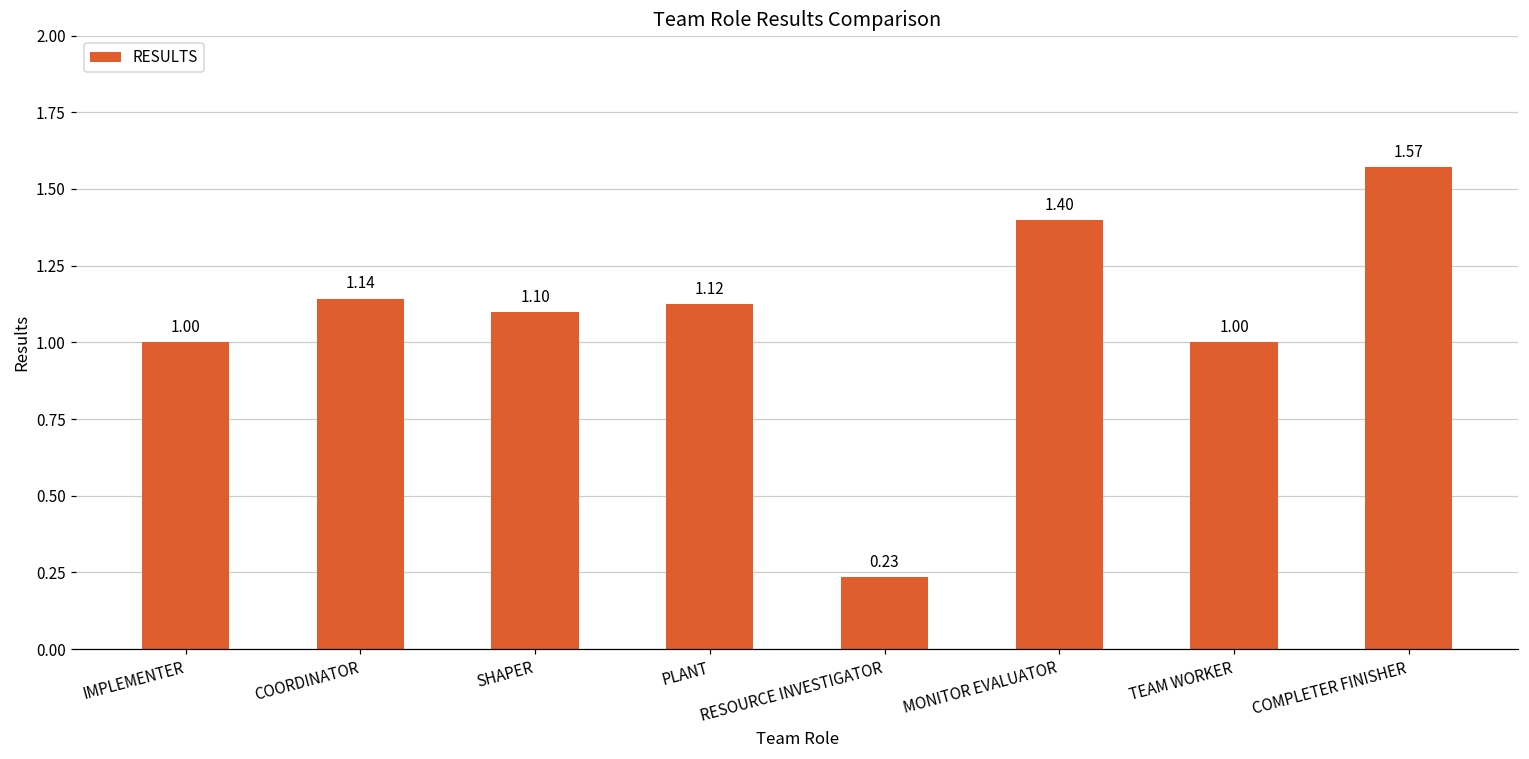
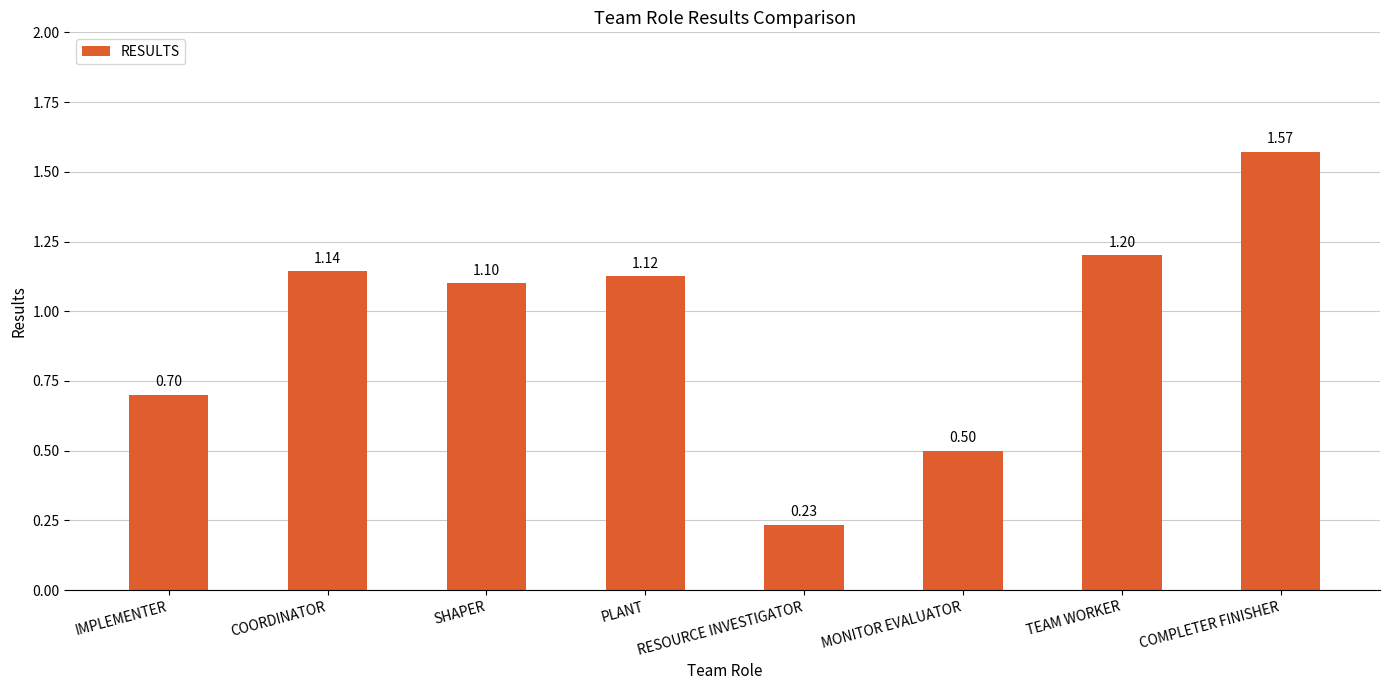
IMPLEMENTER: 1.00 -> 0.70
MONITOR EVALUATOR: 1.40 -> 0.50
TEAM WORKER: 1.00 -> 1.20
